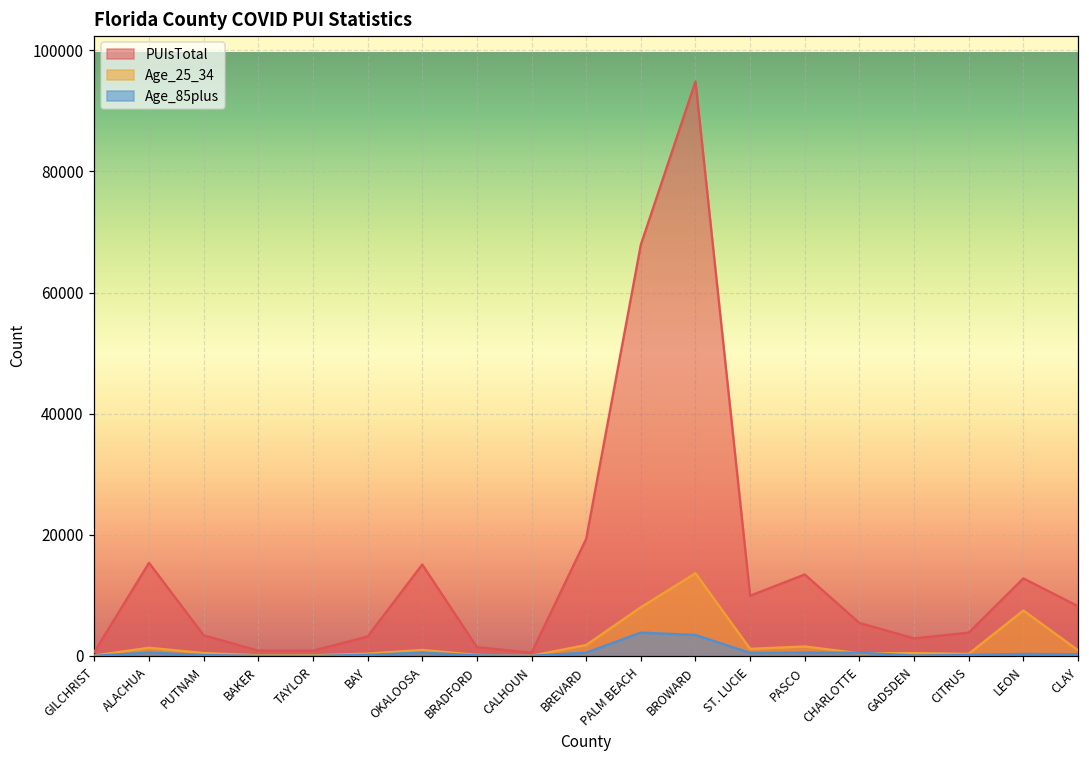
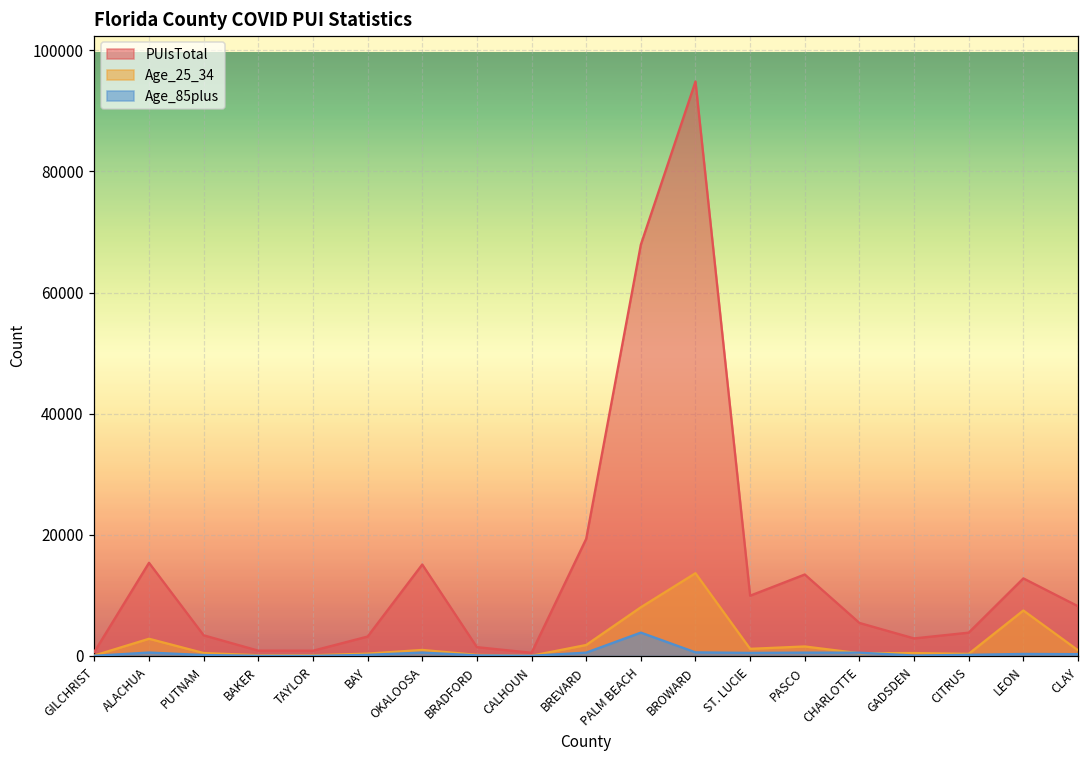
Age_25_34, ALACHUA: 1000 -> 3000
Age_85plus, BROWARD: 3000 -> 1000
